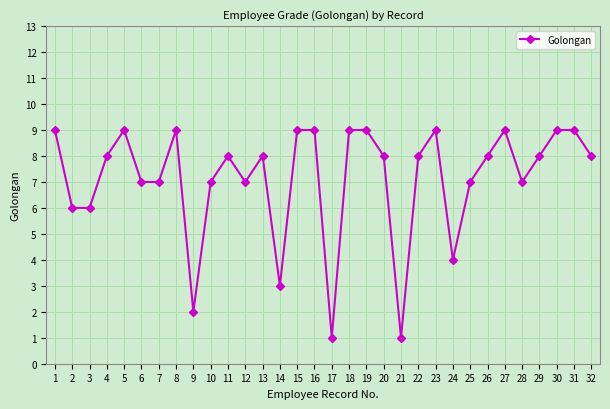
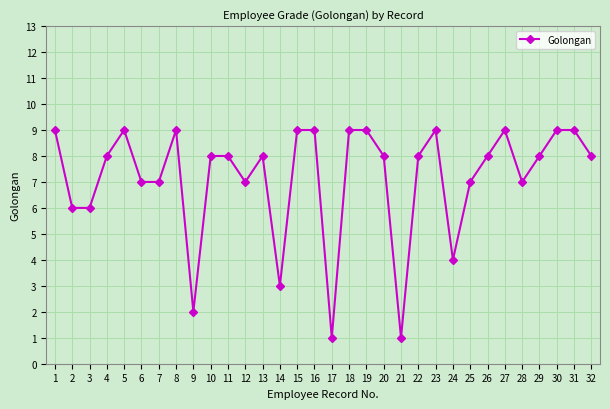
10: 7 -> 8
